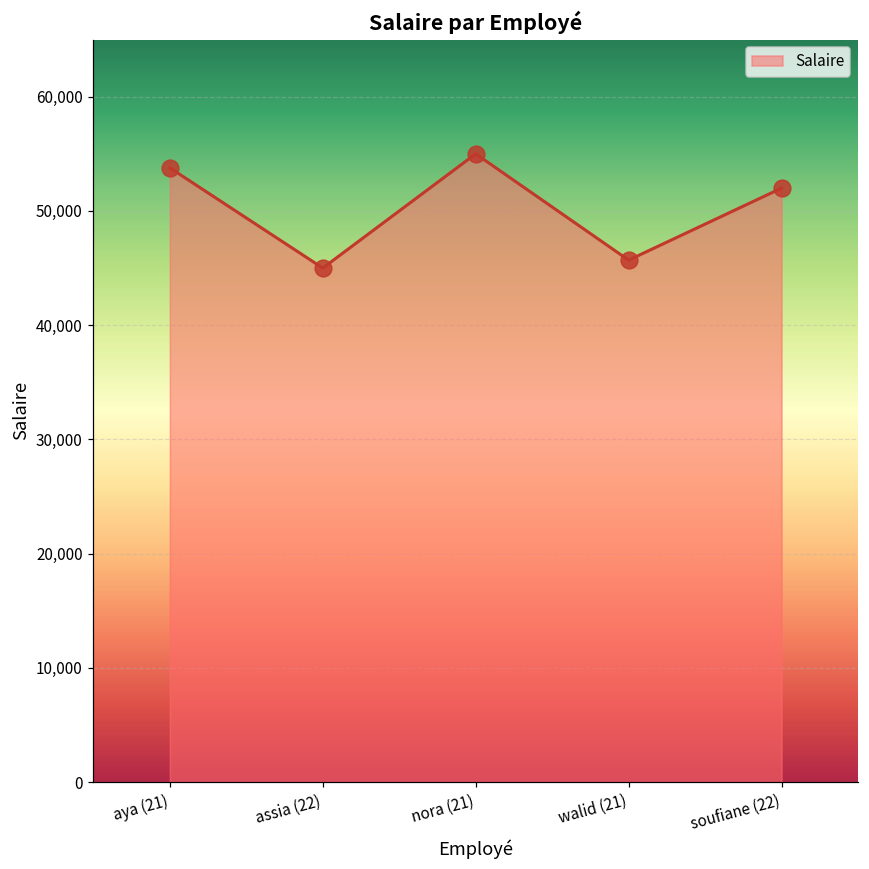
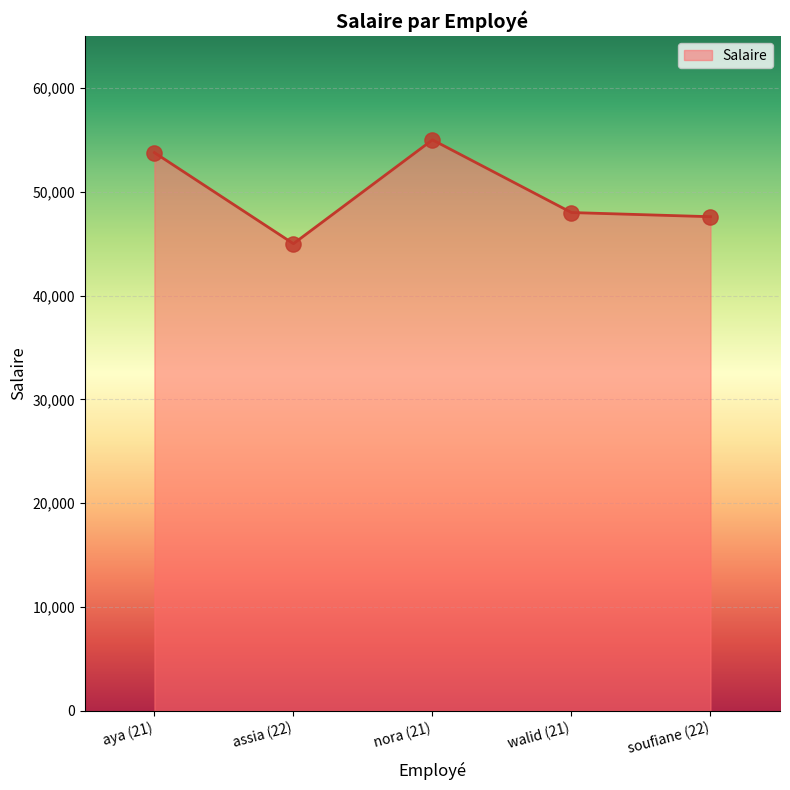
walid (21): 45,700 -> 48,000
soufiane (22): 52,000 -> 47,600
